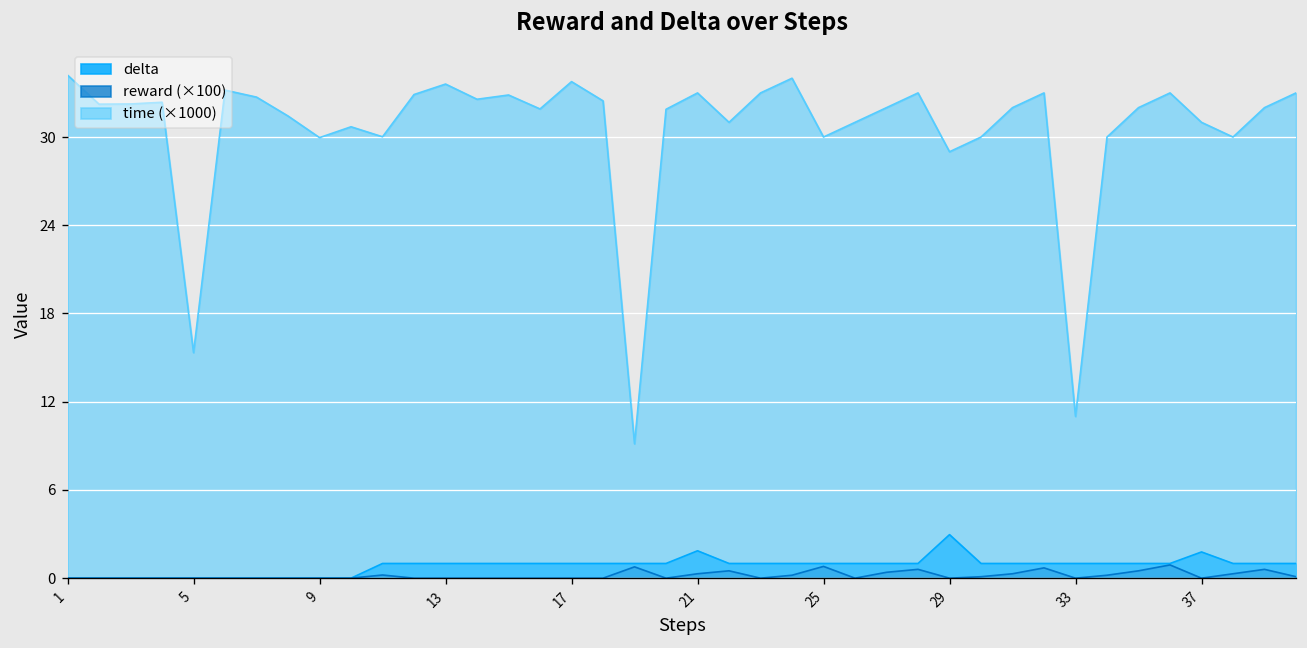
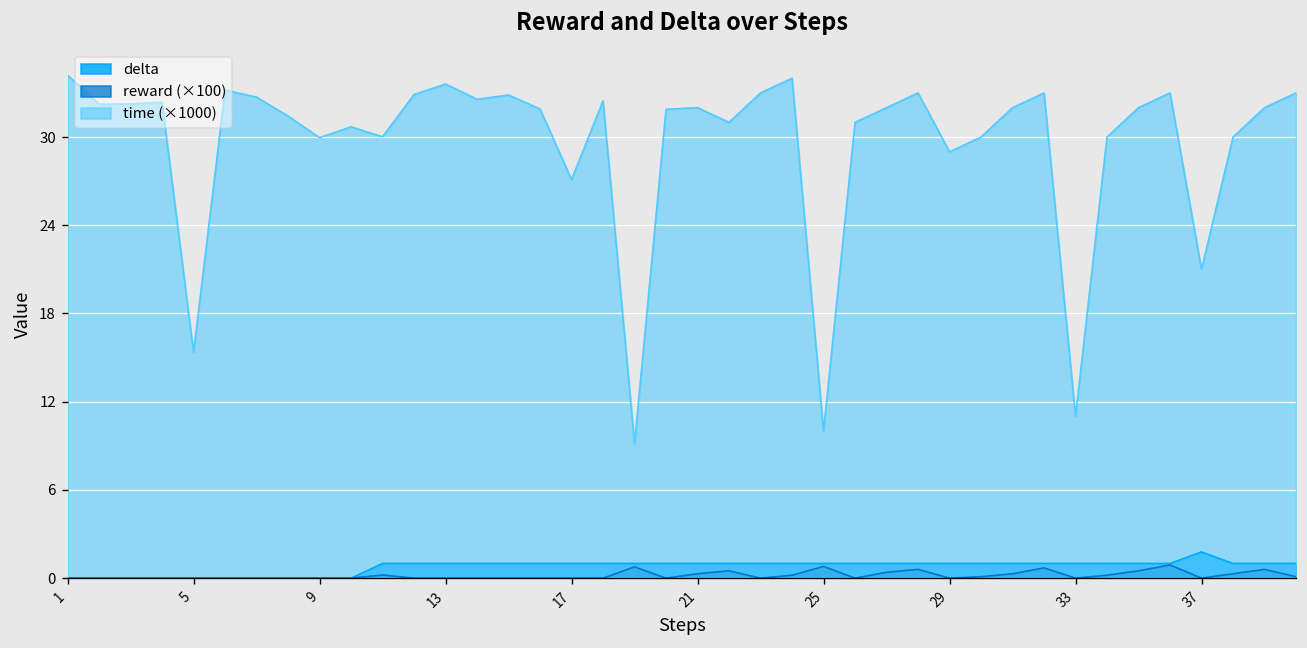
time (×1000), 17: 33.8 -> 27.1
delta, 21: 1.9 -> 1.0
time (×1000), 21: 33.0 -> 32.0
time (×1000), 25: 30.0 -> 10.0
delta, 29: 3.0 -> 1.0
time (×1000), 37: 31.0 -> 21.0
